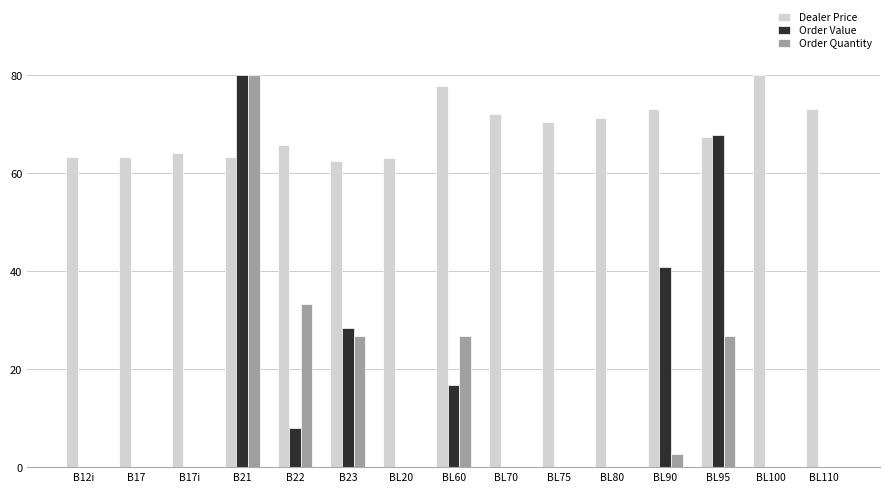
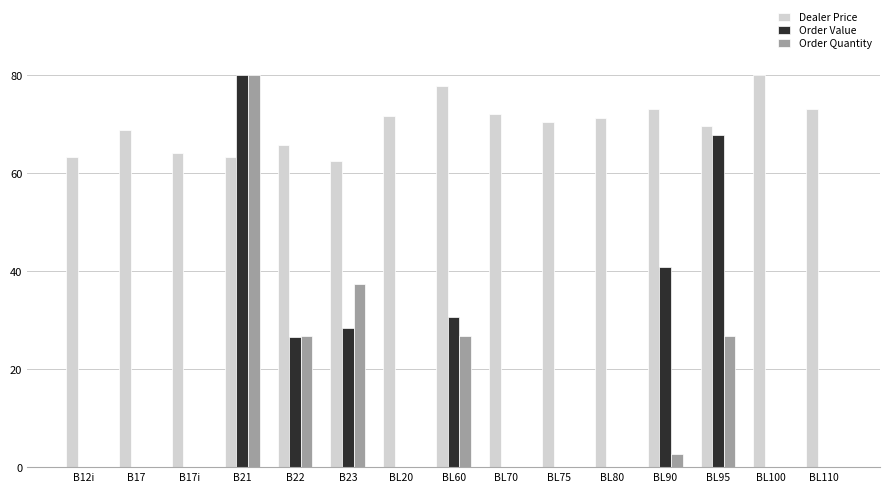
Dealer Price, B17: 63 -> 69
Order Value, B22: 8 -> 26
Order Quantity, B22: 33 -> 27
Order Quantity, B23: 27 -> 37
Dealer Price, BL20: 63 -> 72
Order Value, BL60: 17 -> 31
Dealer Price, BL95: 67 -> 70
